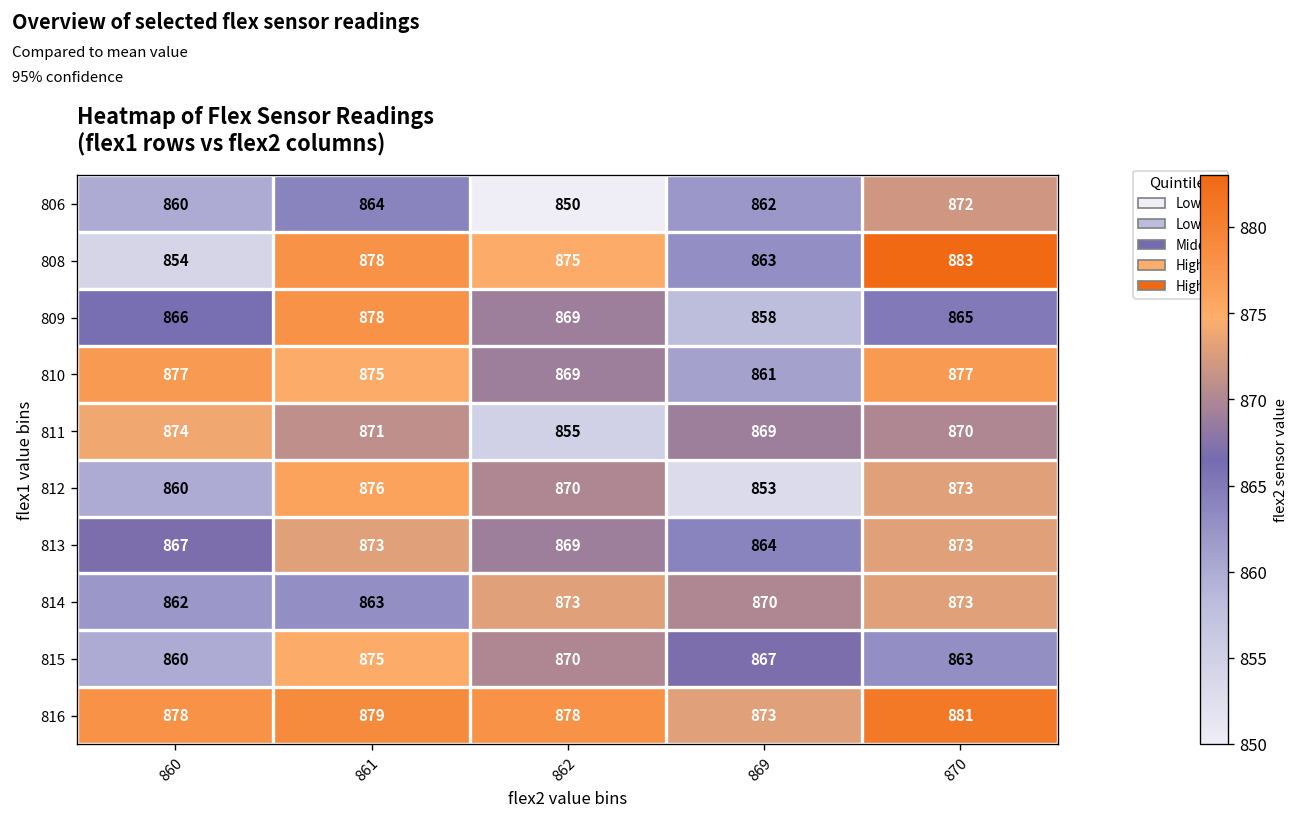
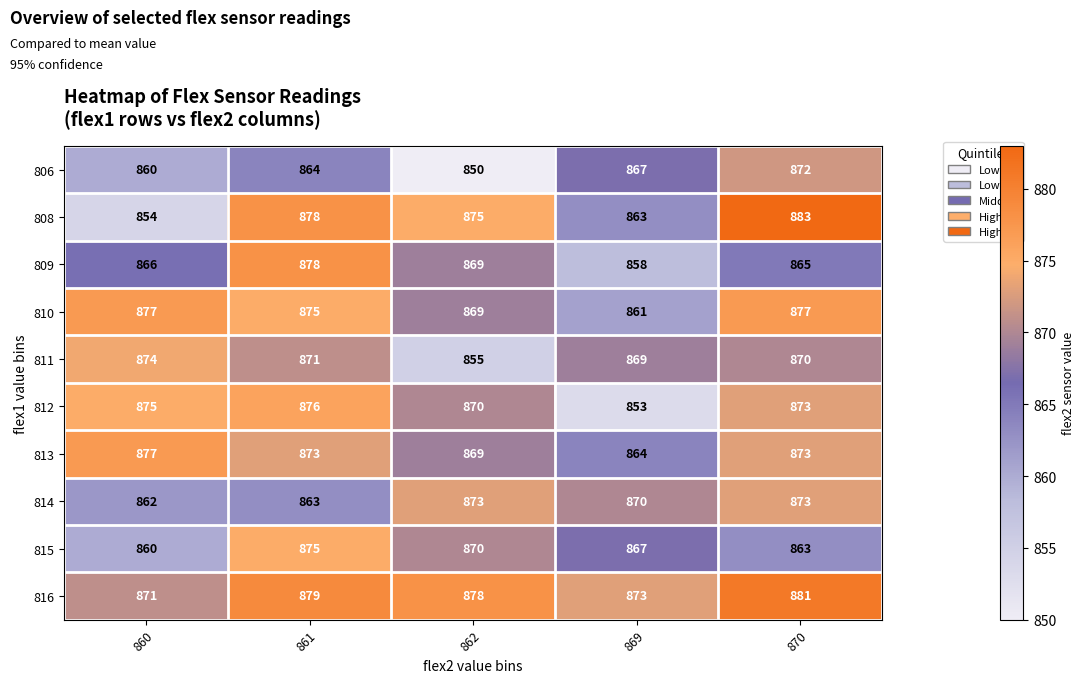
806, 869: 862 -> 867
812, 860: 860 -> 875
813, 860: 867 -> 877
816, 860: 878 -> 871
